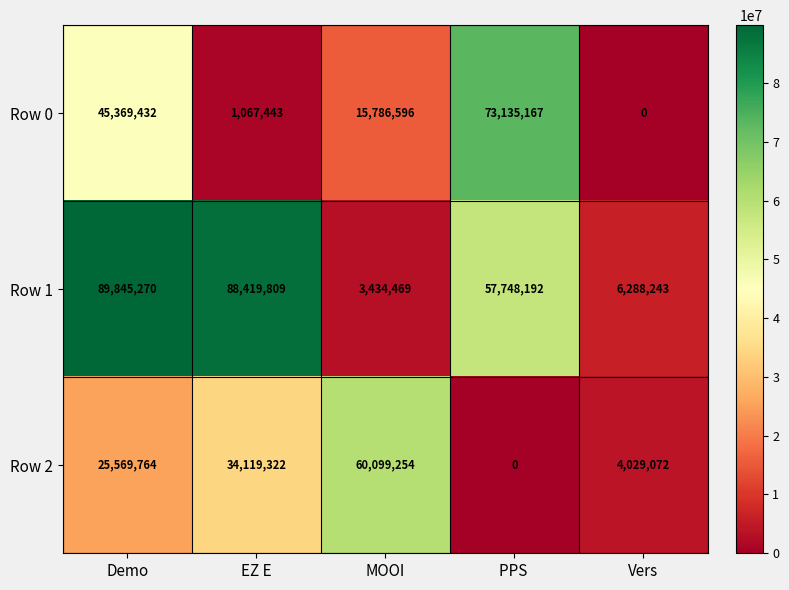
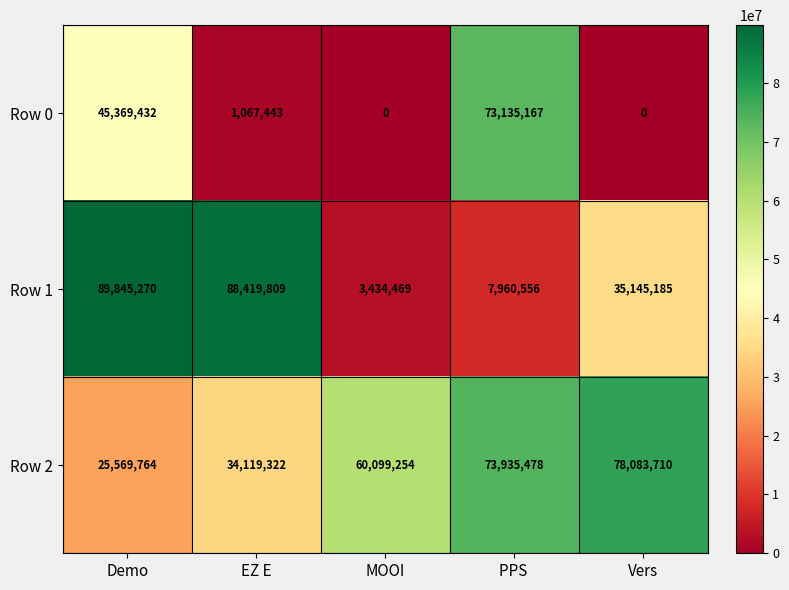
Row 0, MOOI: 15,786,596 -> 0
Row 1, PPS: 57,748,192 -> 7,960,556
Row 1, Vers: 6,288,243 -> 35,145,185
Row 2, PPS: 0 -> 73,935,478
Row 2, Vers: 4,029,072 -> 78,083,710
